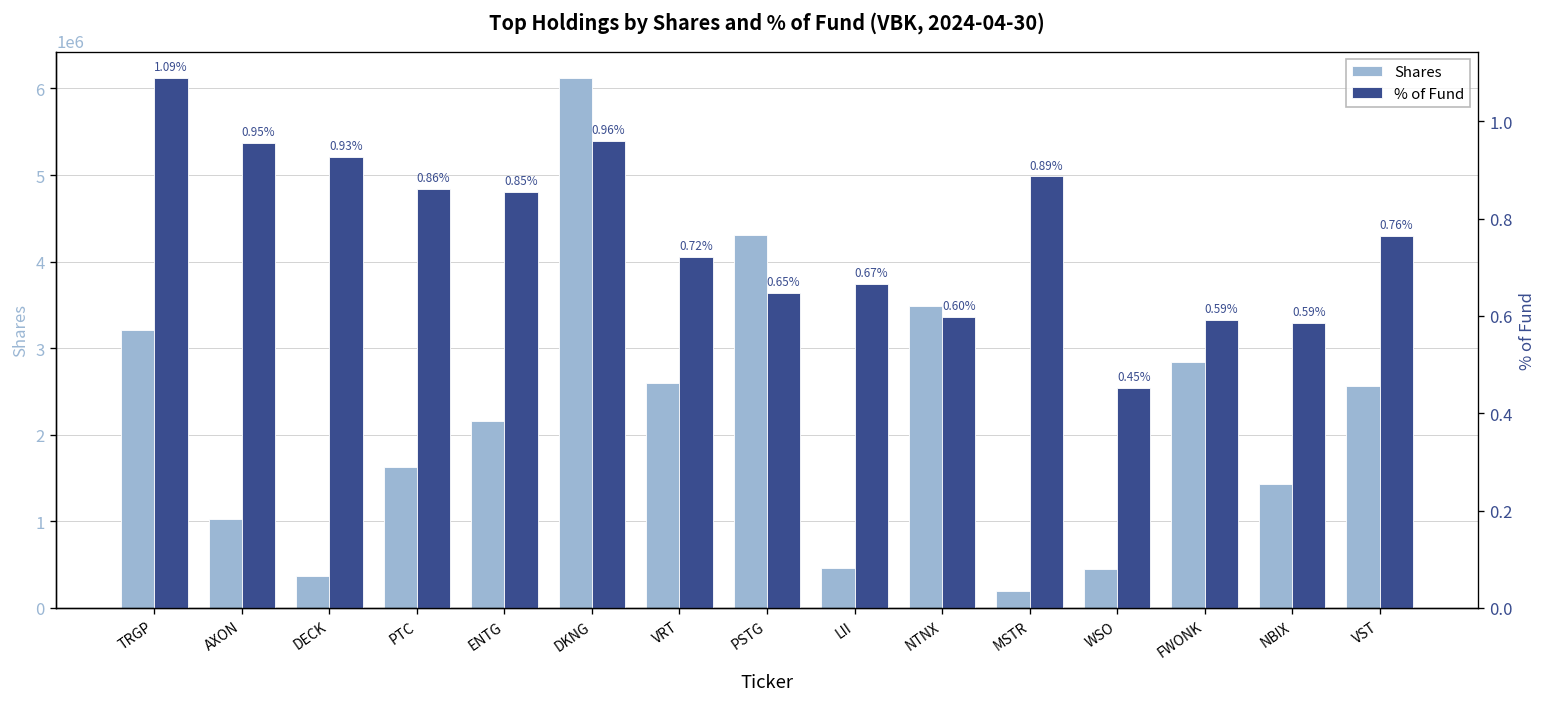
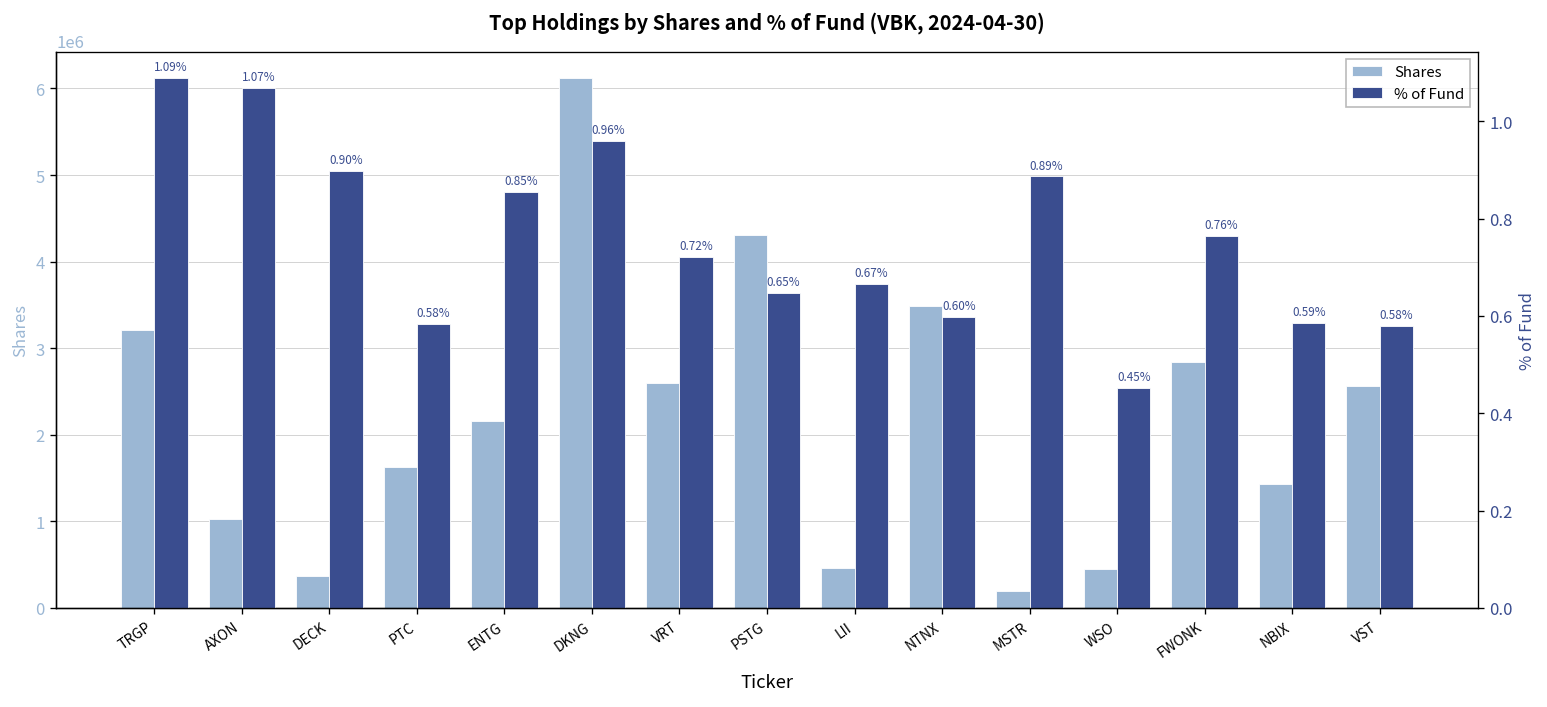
% of Fund, AXON: 0.95% -> 1.07%
% of Fund, DECK: 0.93% -> 0.90%
% of Fund, PTC: 0.86% -> 0.58%
% of Fund, FWONK: 0.59% -> 0.76%
% of Fund, VST: 0.76% -> 0.58%
